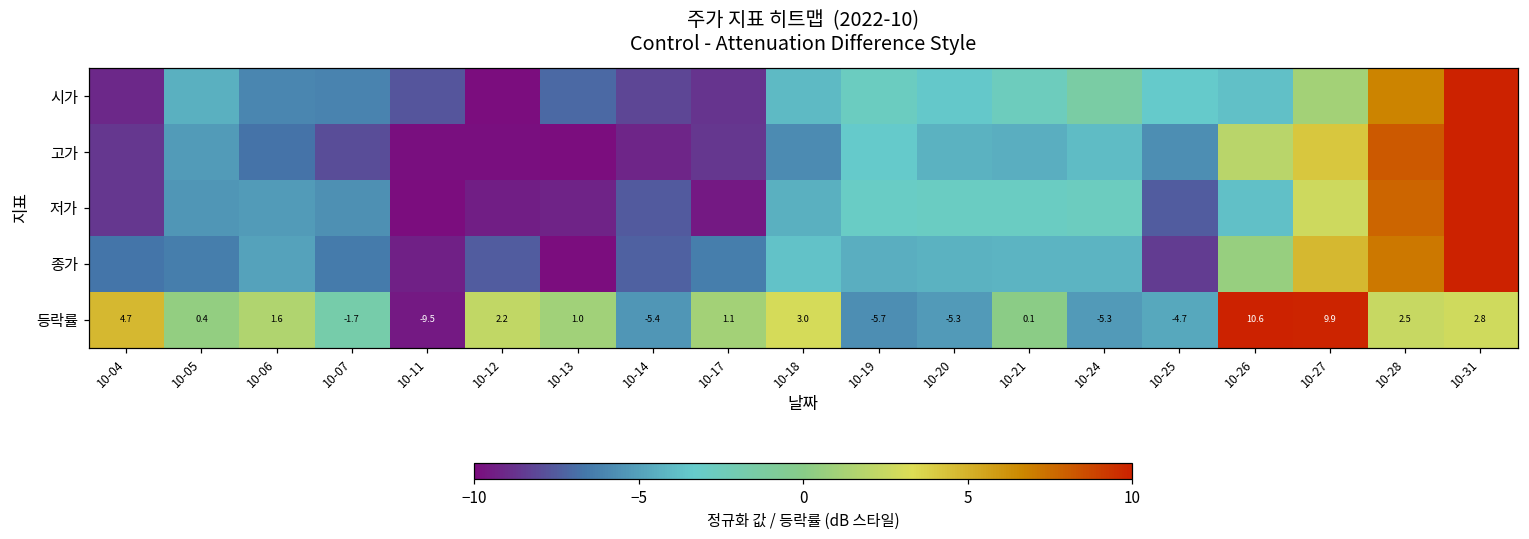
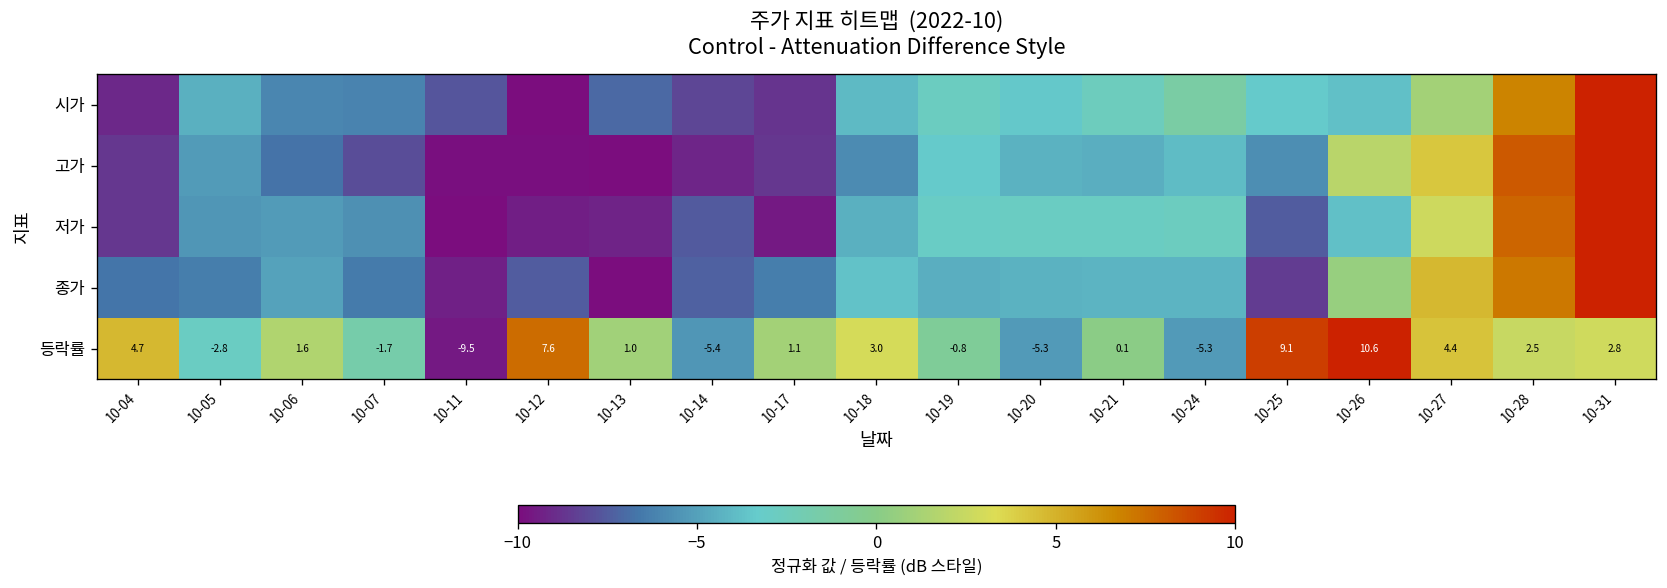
등락률, 10-05: 0.4 -> -2.8
등락률, 10-12: 2.2 -> 7.6
등락률, 10-19: -5.7 -> -0.8
등락률, 10-25: -4.7 -> 9.1
등락률, 10-27: 9.9 -> 4.4
